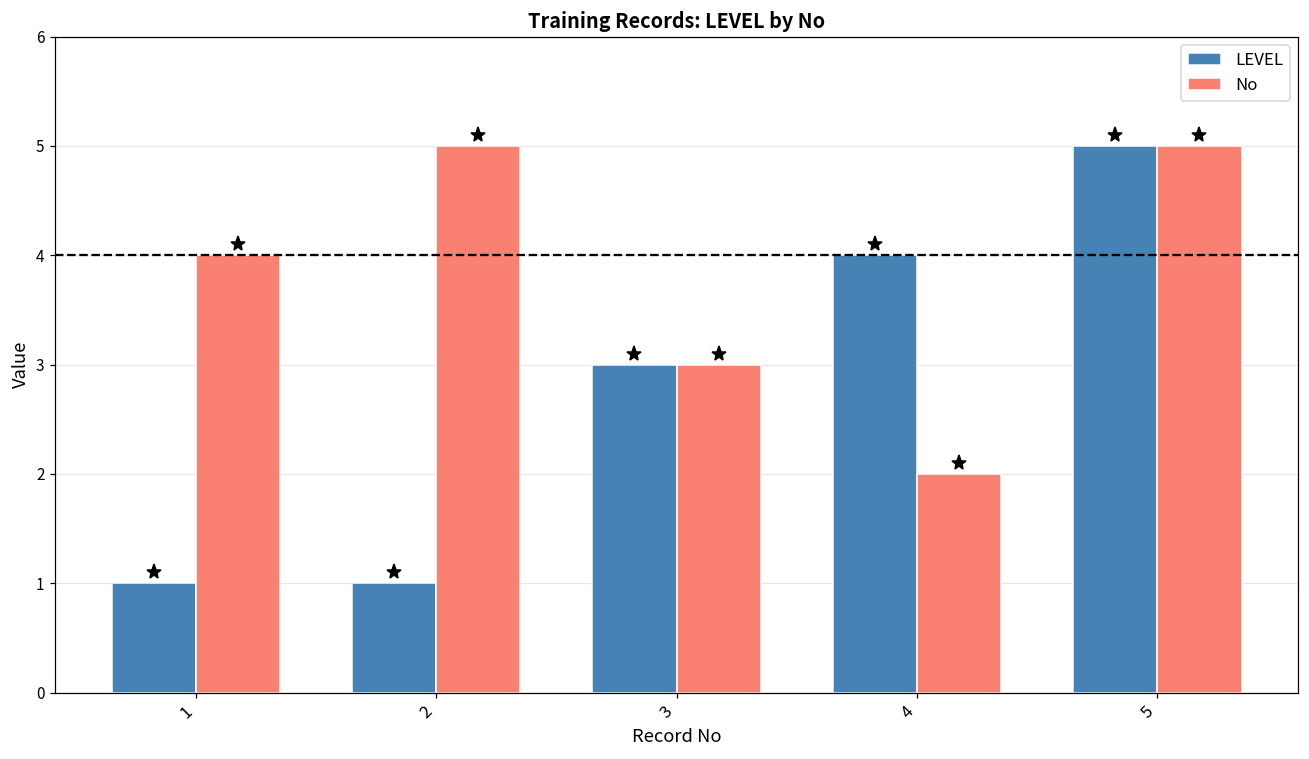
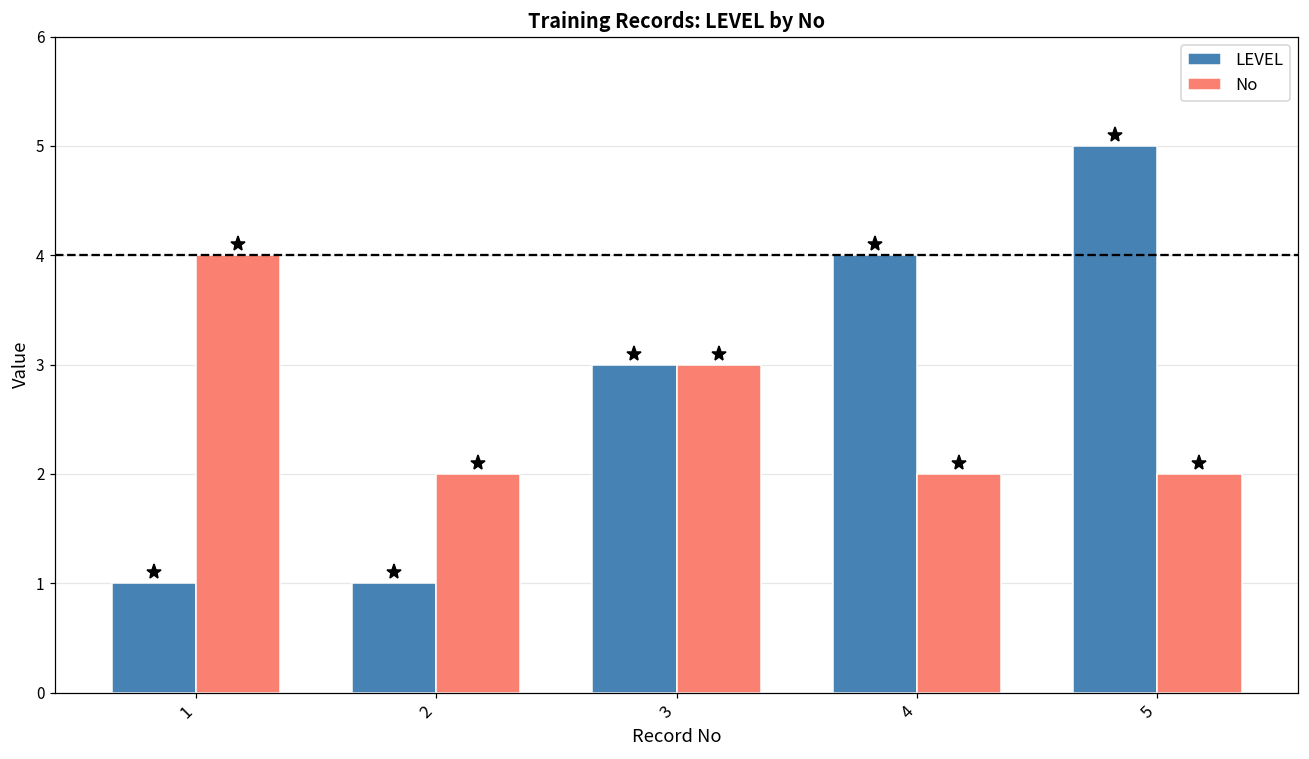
No, 2: 5 -> 2
No, 5: 5 -> 2
